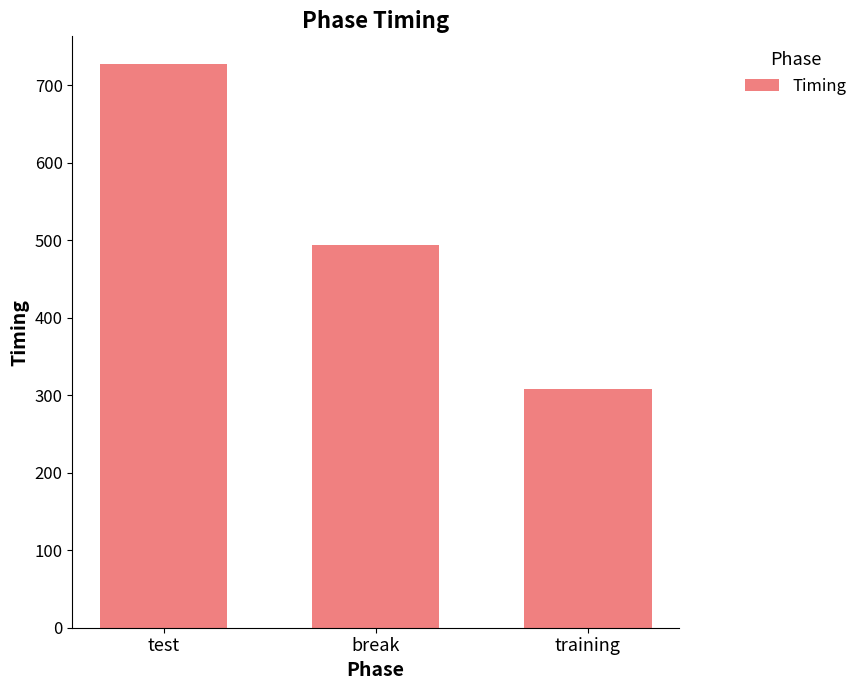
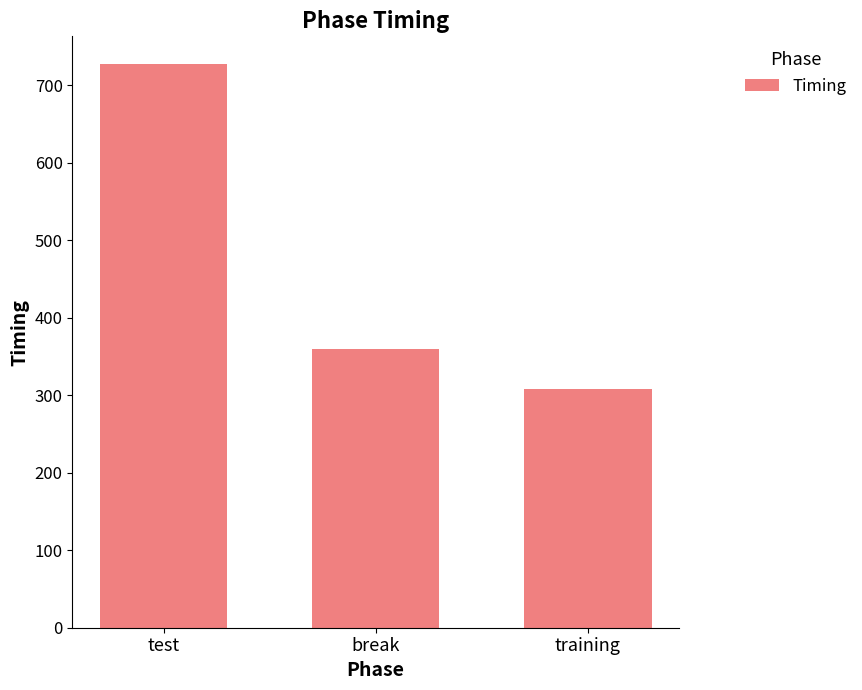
break: 490 -> 360
